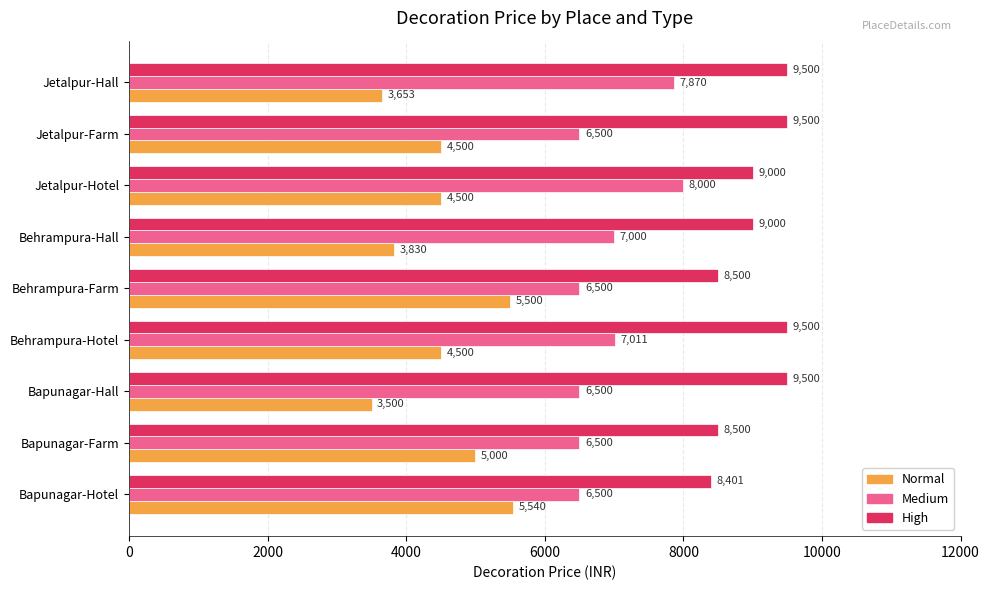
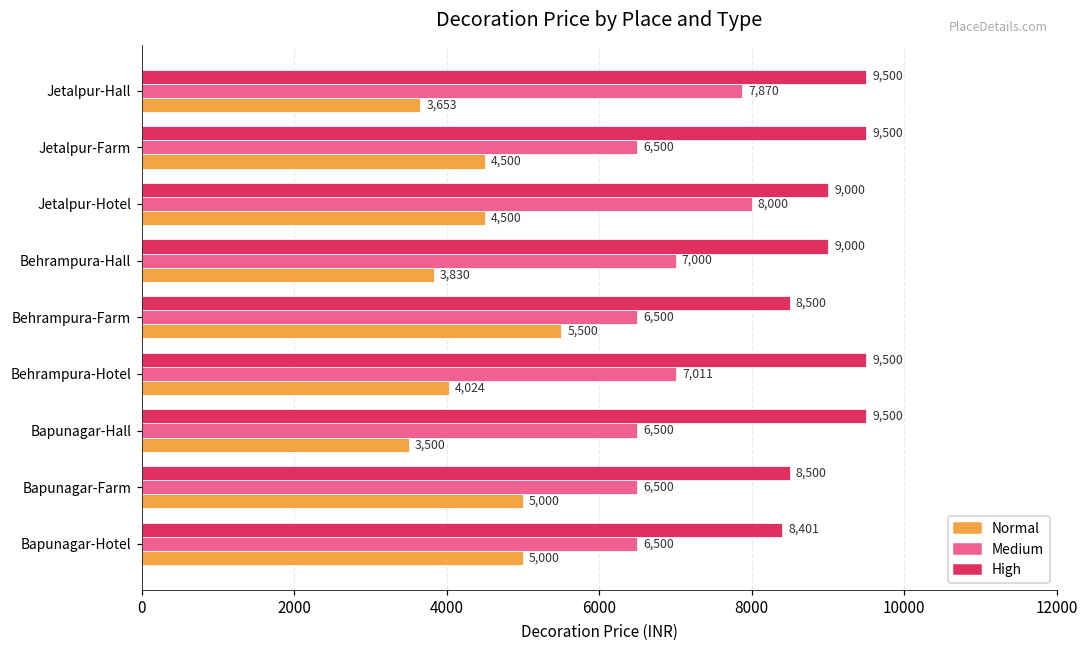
Normal, Behrampura-Hotel: 4,500 -> 4,024
Normal, Bapunagar-Hotel: 5,540 -> 5,000
